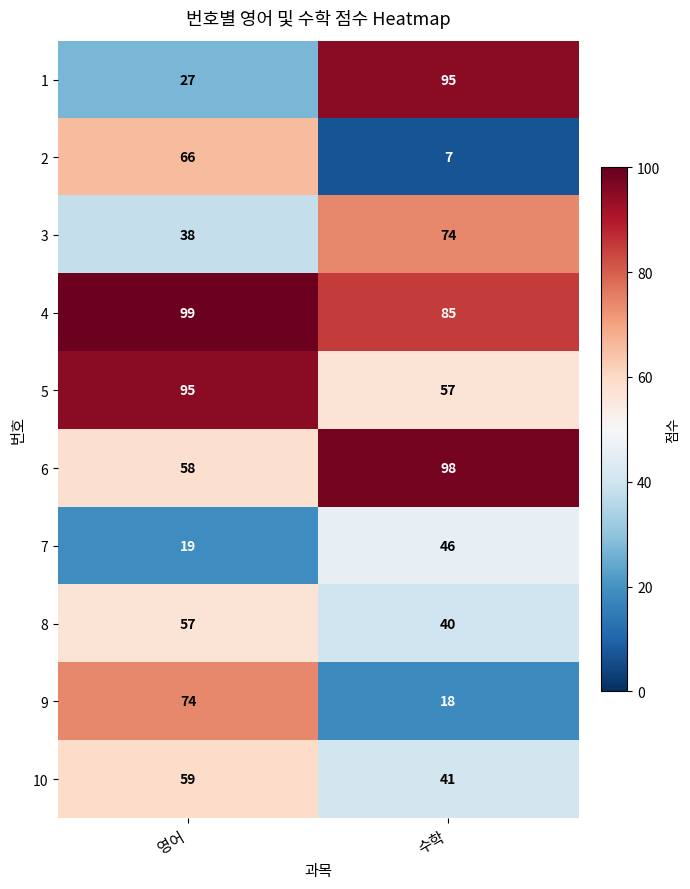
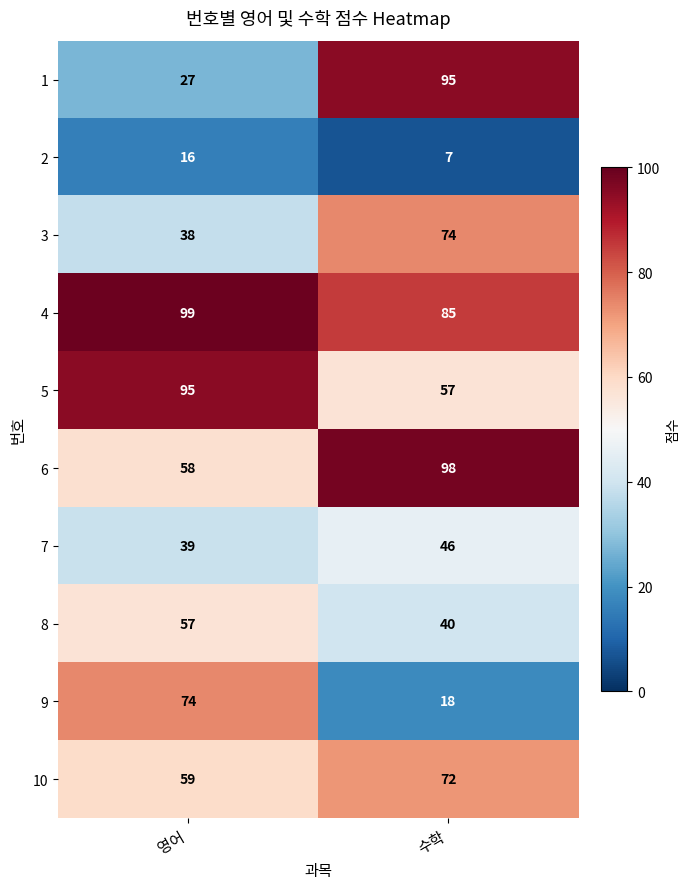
2, 영어: 66 -> 16
7, 영어: 19 -> 39
10, 수학: 41 -> 72
